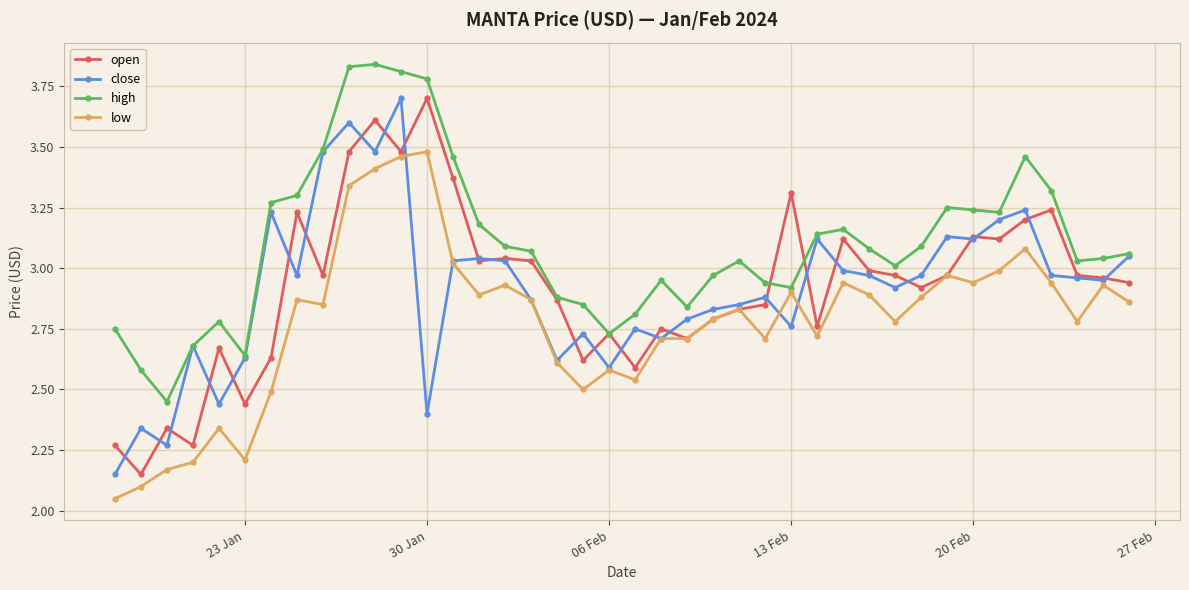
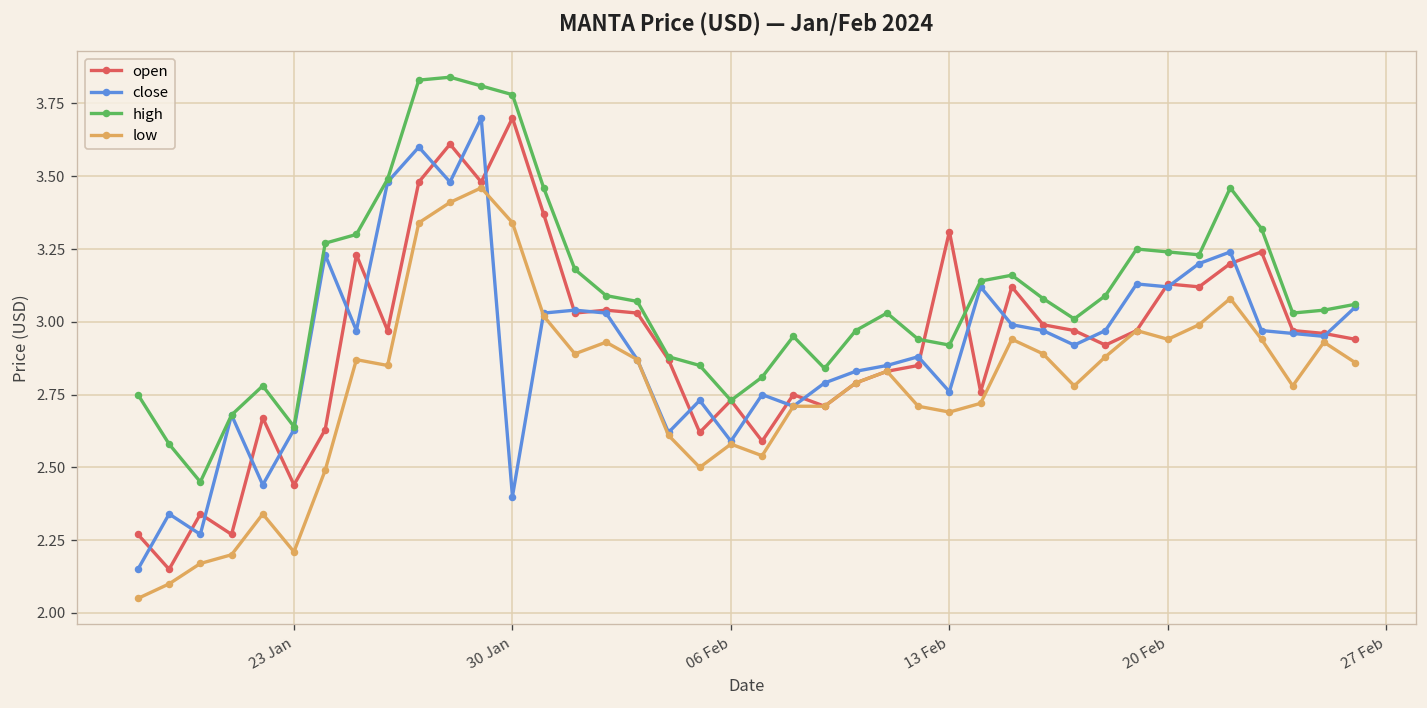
low, 30 Jan: 3.48 -> 3.34
low, 13 Feb: 2.90 -> 2.69
